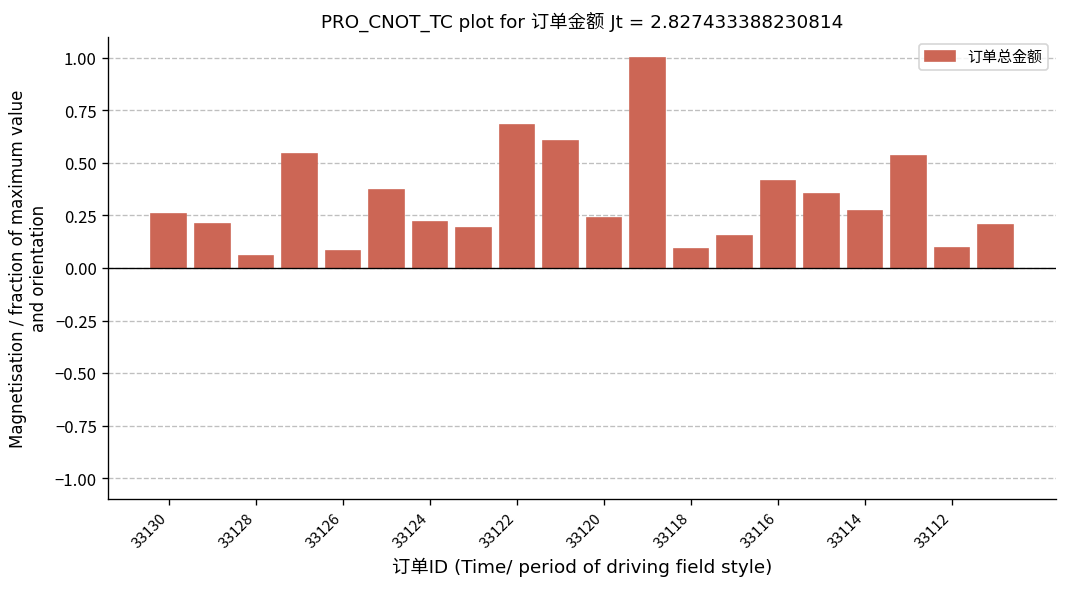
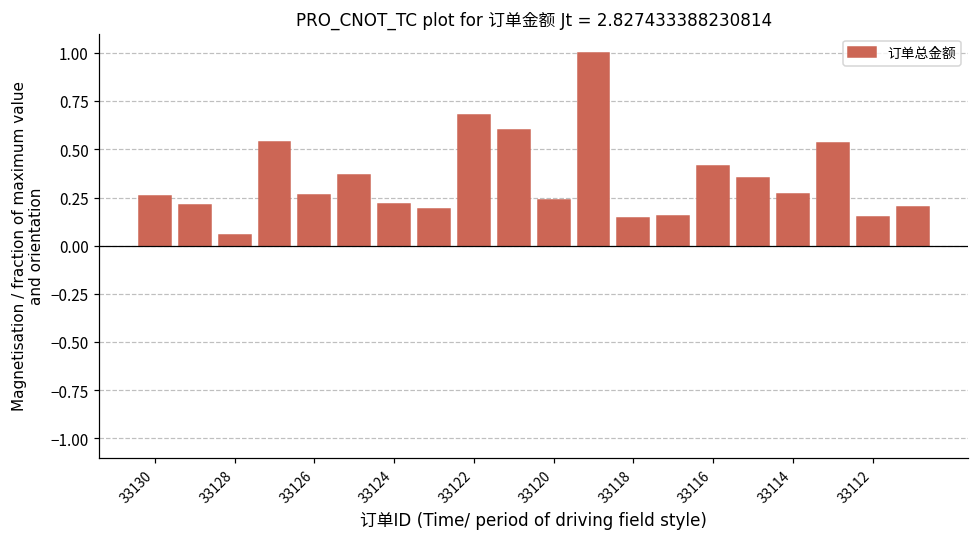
33126: 0.08 -> 0.26
33118: 0.09 -> 0.14
33112: 0.10 -> 0.15
